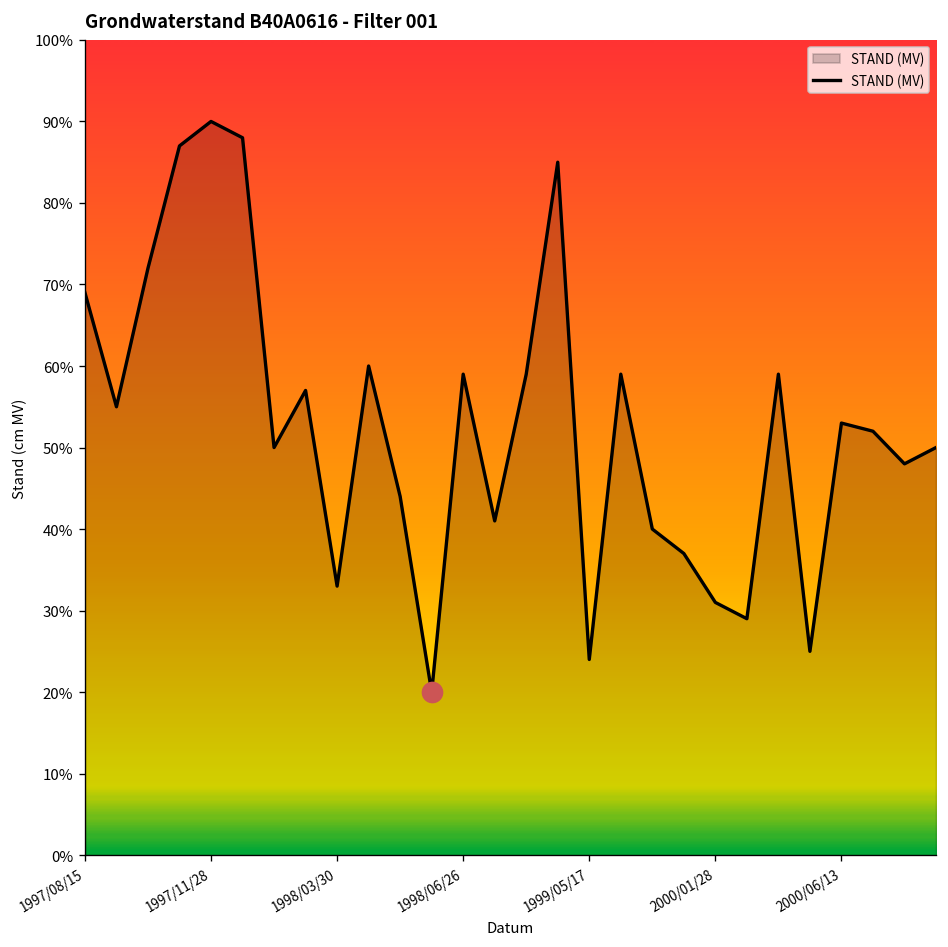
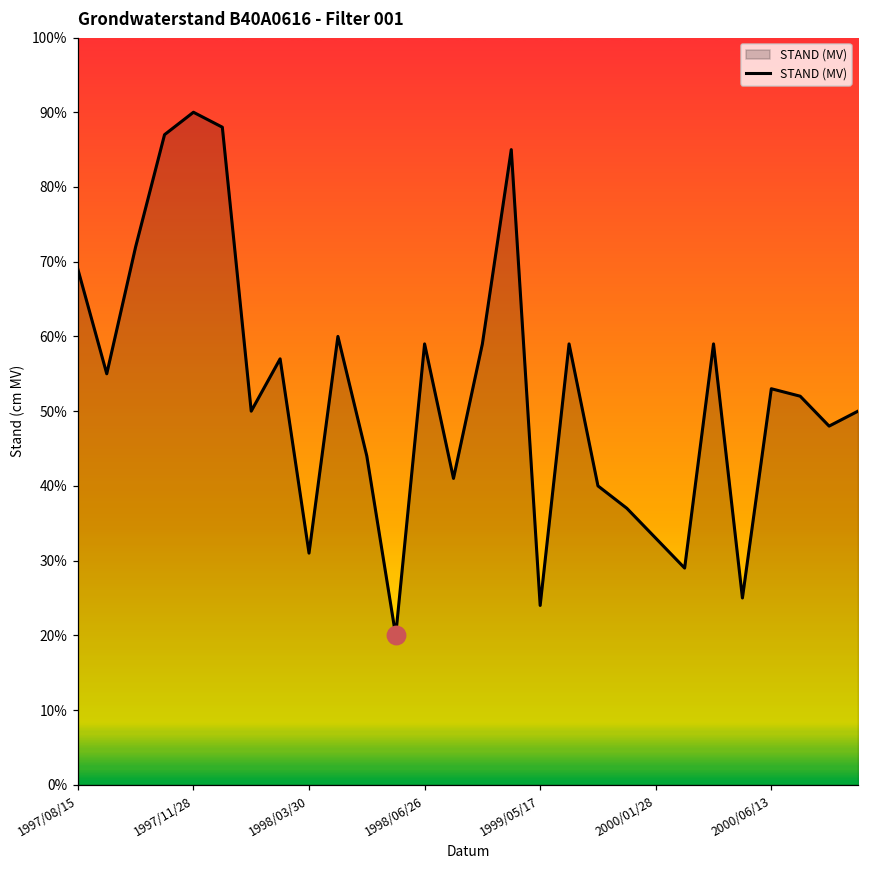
STAND (MV), 1998/03/30: 33% -> 31%
STAND (MV), 2000/01/28: 31% -> 33%
